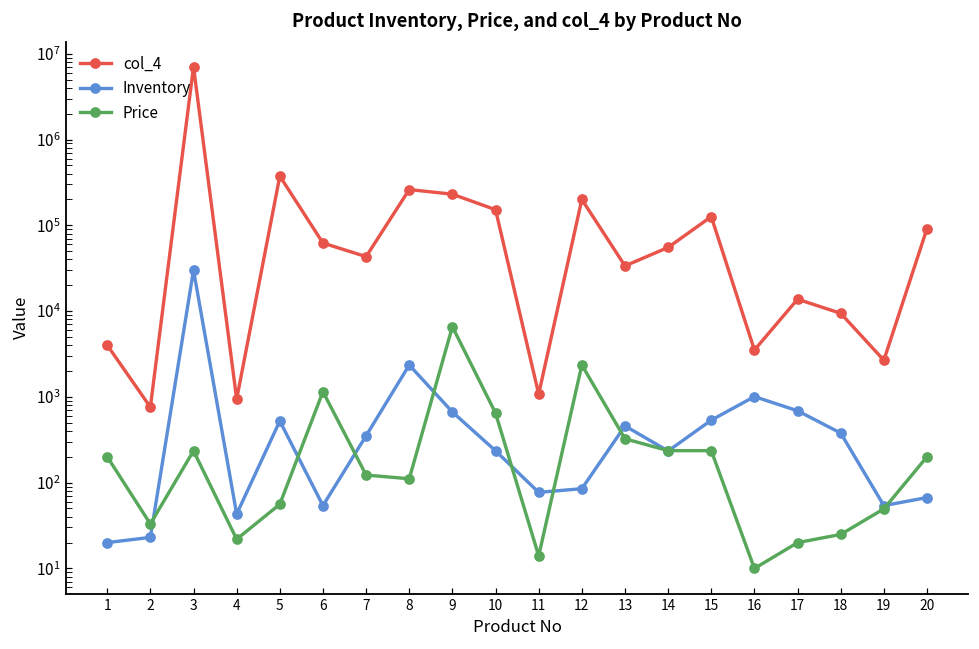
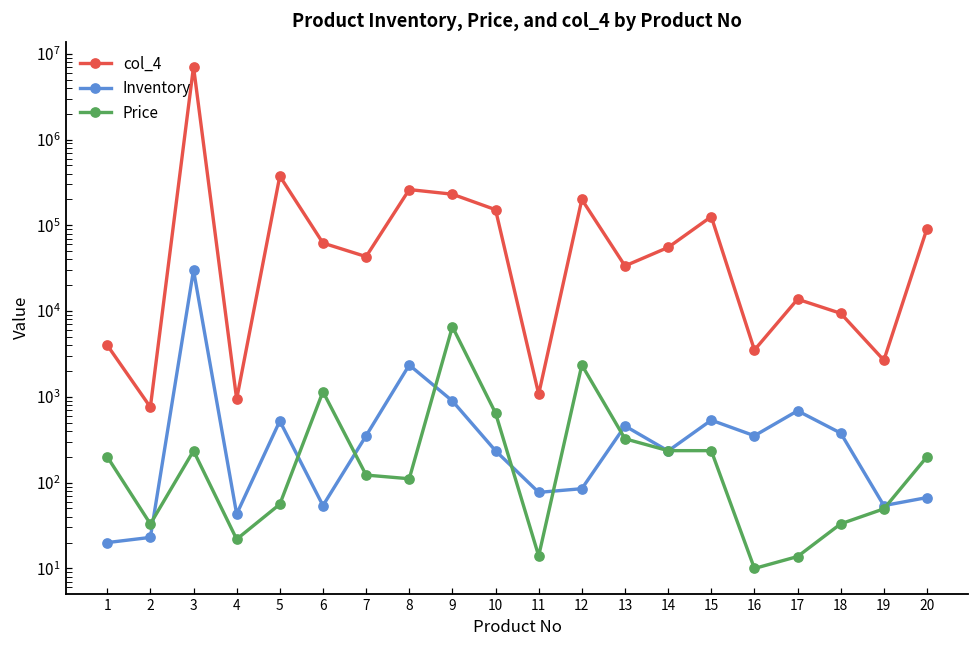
Inventory, 9: 700 -> 900
Inventory, 16: 1000 -> 400
Price, 17: 20 -> 14
Price, 18: 25 -> 33
